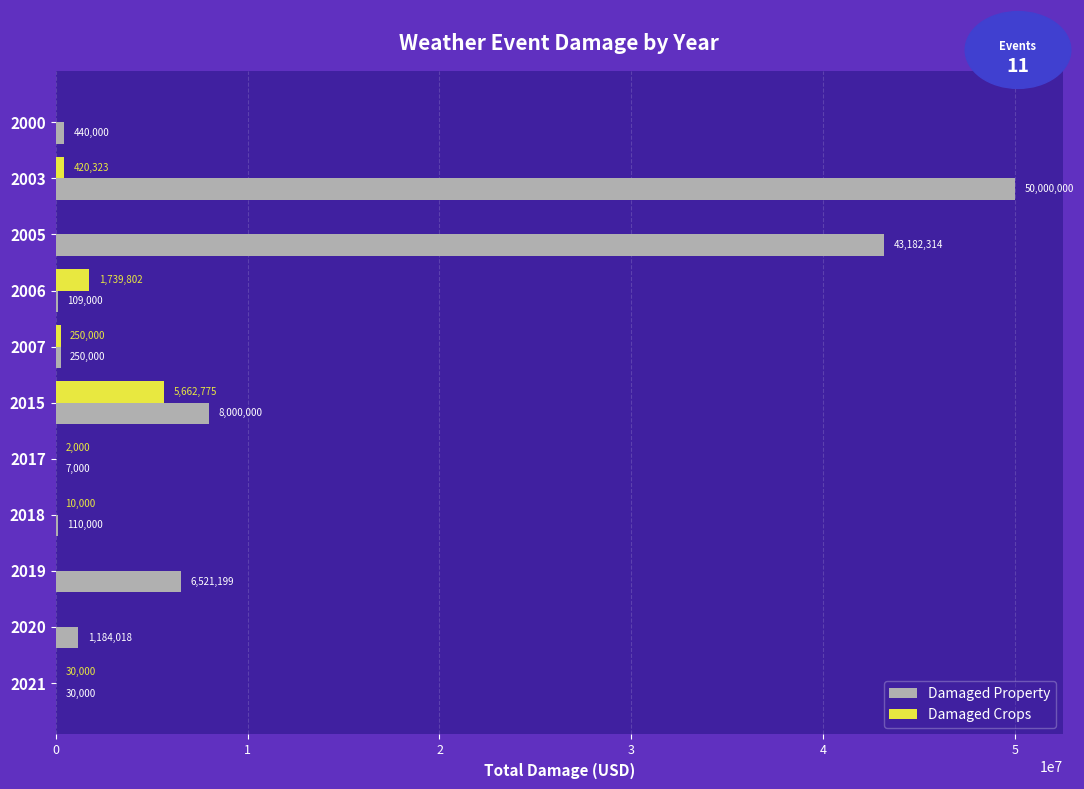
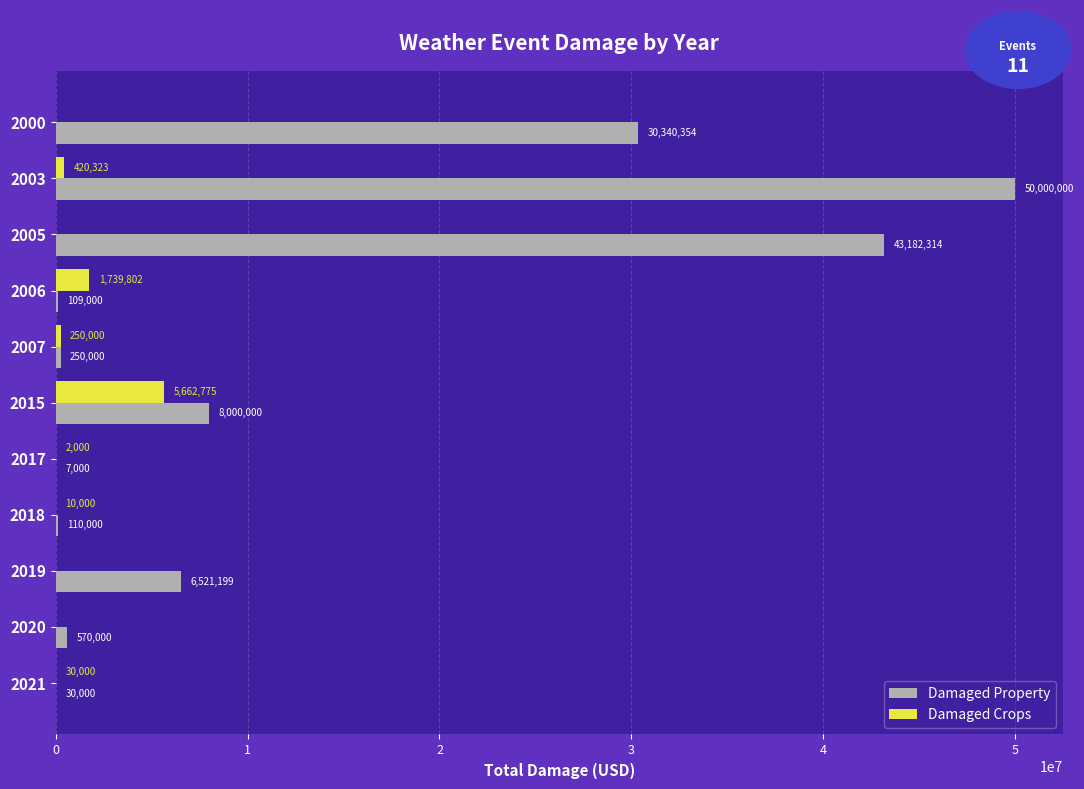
Damaged Property, 2000: 440,000 -> 30,340,354
Damaged Property, 2020: 1,184,018 -> 570,000
